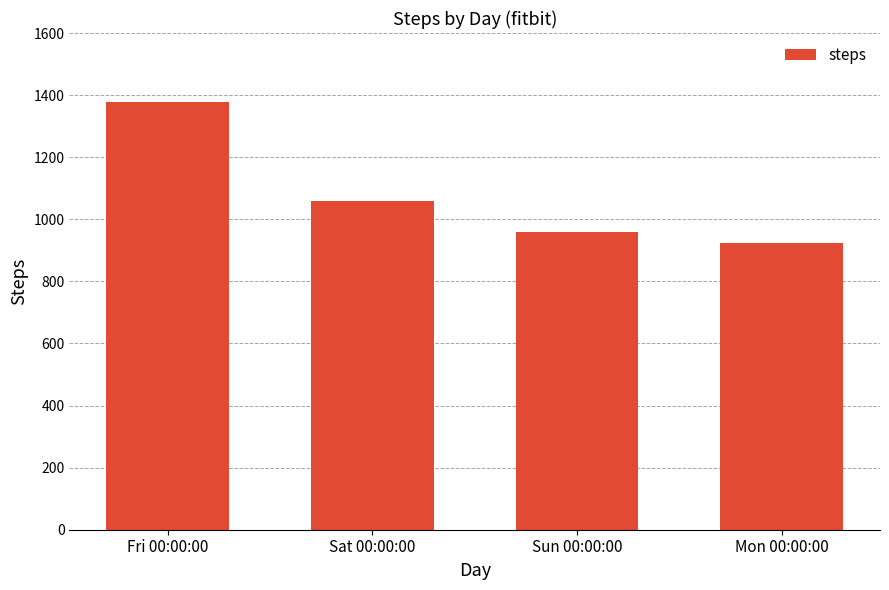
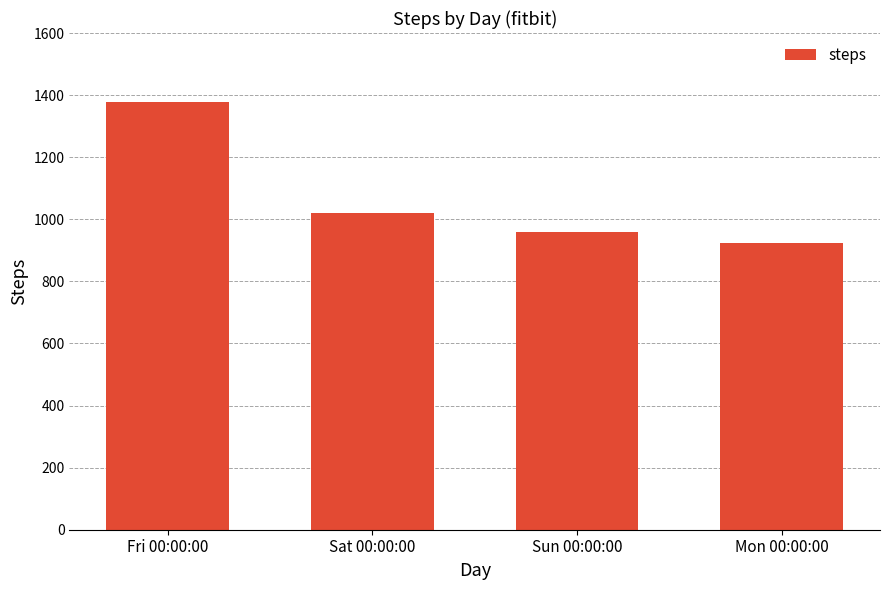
Sat 00:00:00: 1060 -> 1020
